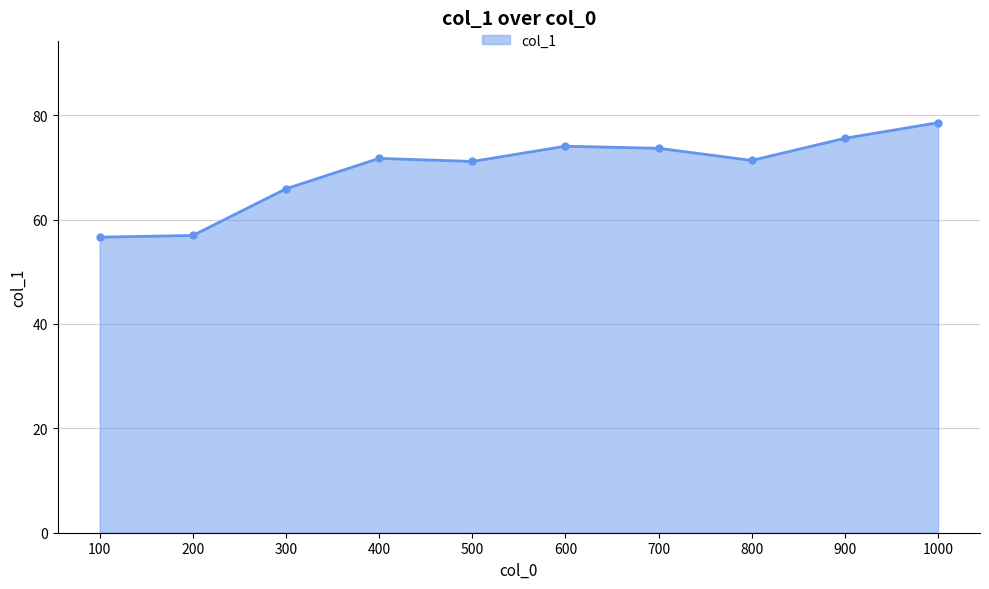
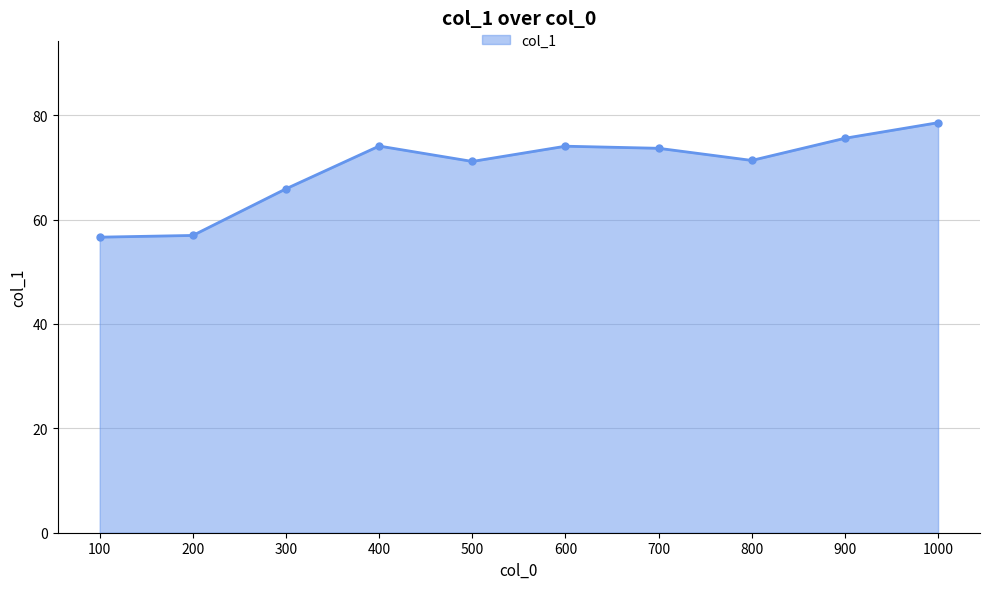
400: 72 -> 74
